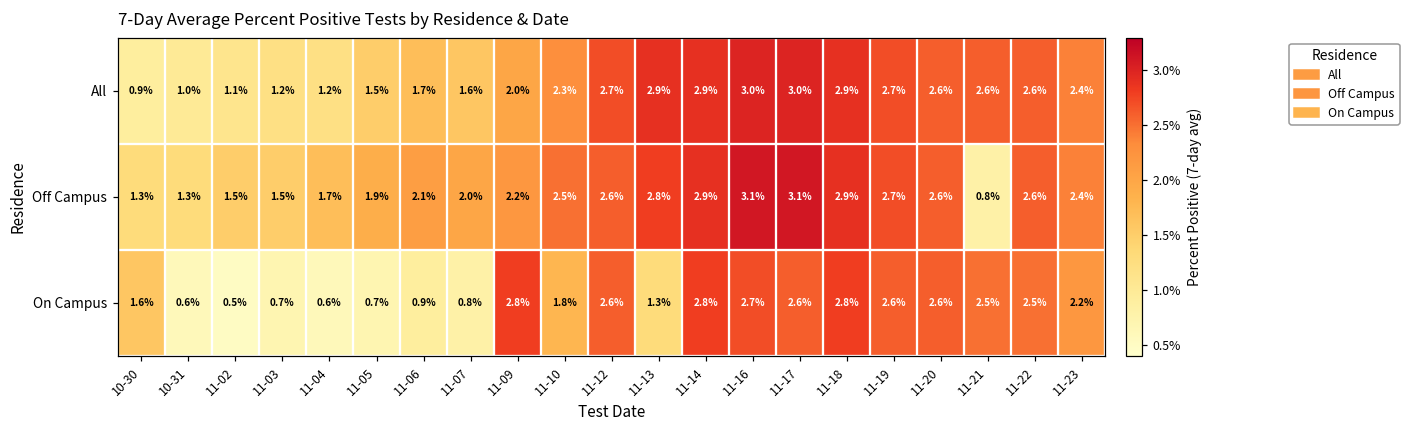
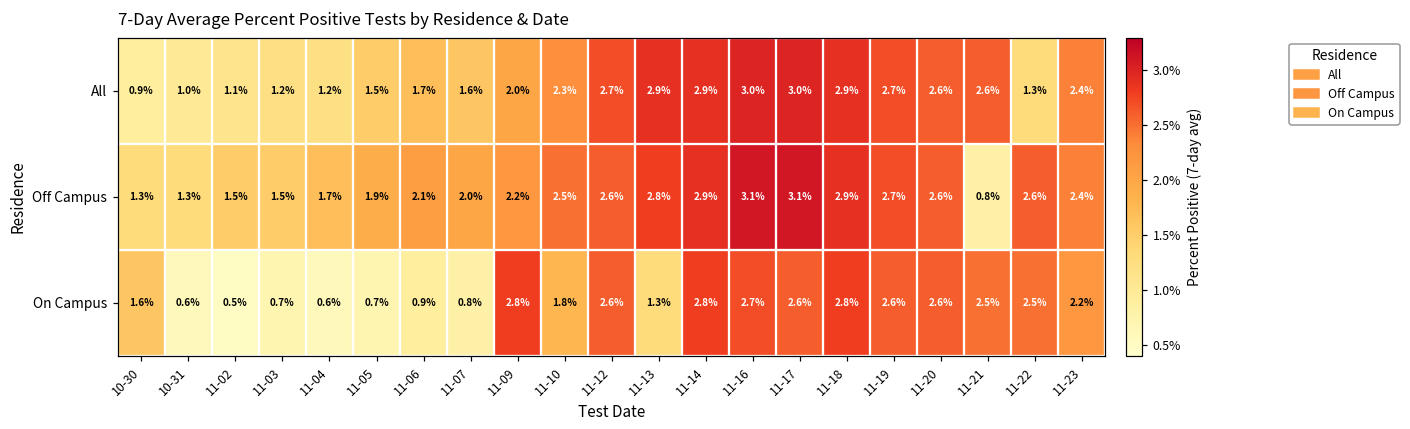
All, 11-22: 2.6% -> 1.3%
